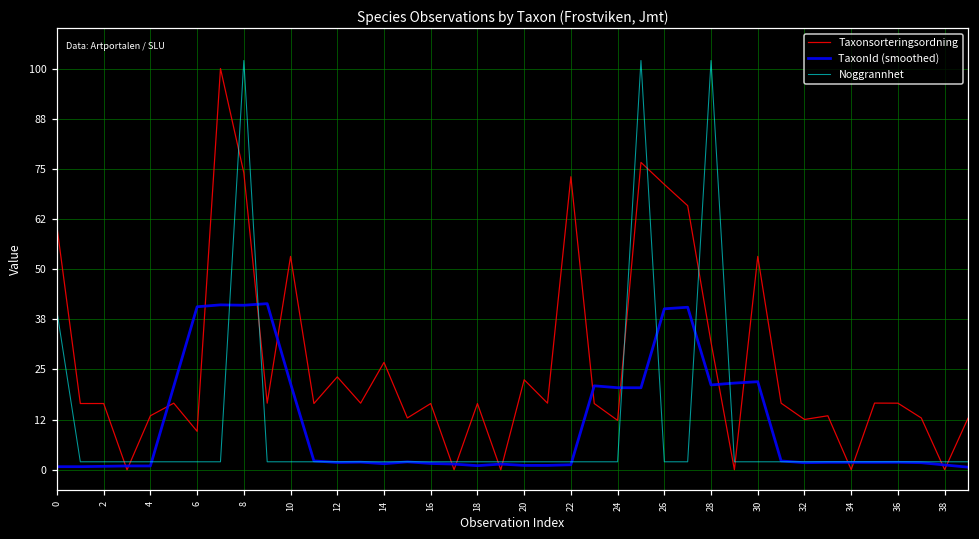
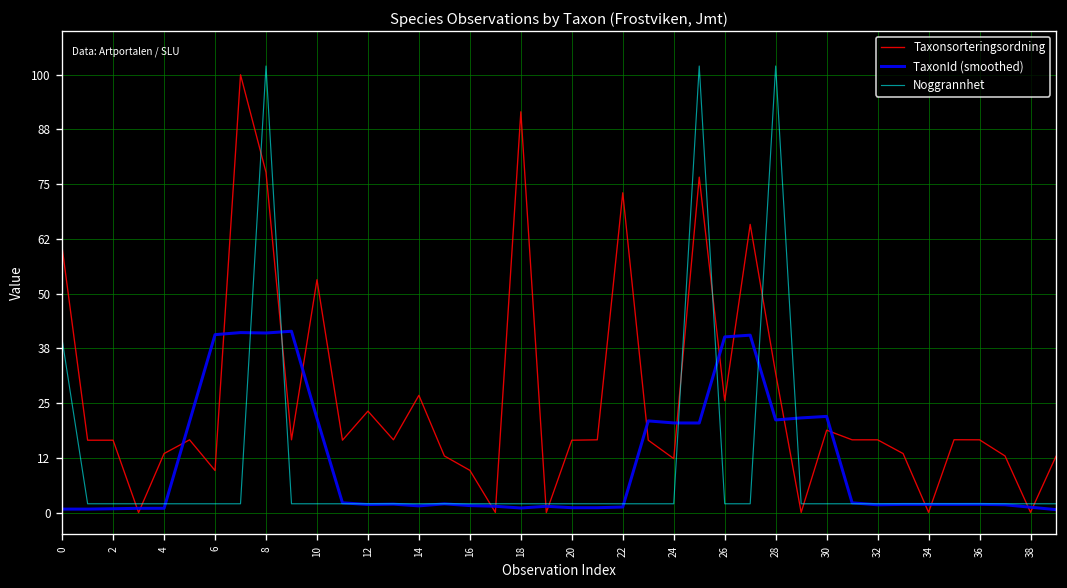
Taxonsorteringsordning, 8: 74 -> 78
Taxonsorteringsordning, 16: 17 -> 10
Taxonsorteringsordning, 18: 17 -> 92
Taxonsorteringsordning, 20: 22 -> 17
Taxonsorteringsordning, 26: 71 -> 26
Taxonsorteringsordning, 30: 53 -> 19
Taxonsorteringsordning, 32: 13 -> 17
